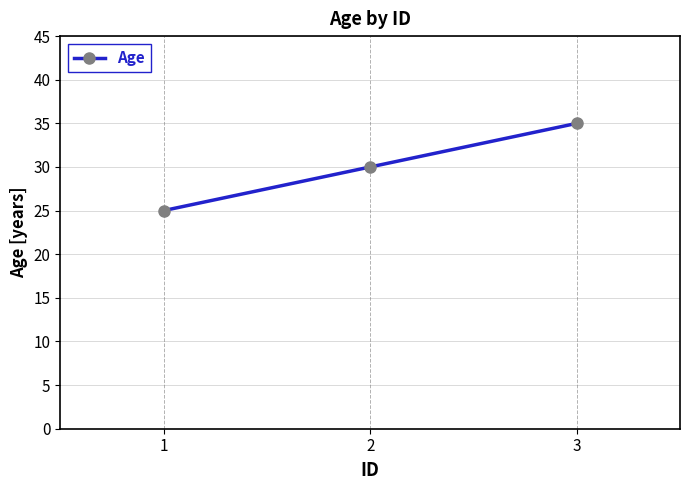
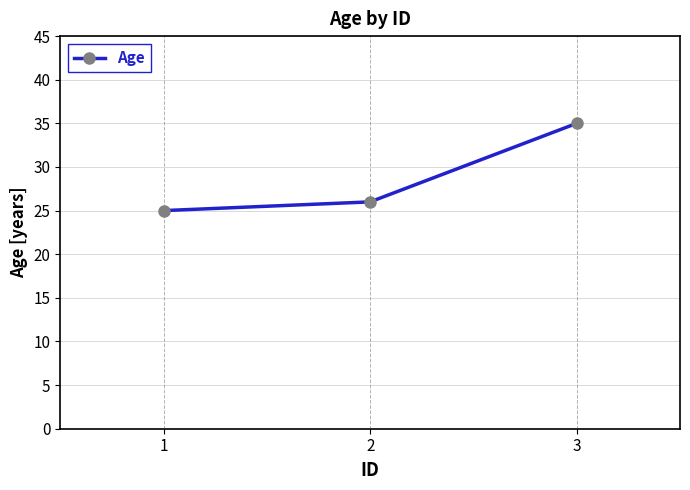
2: 30 -> 26
